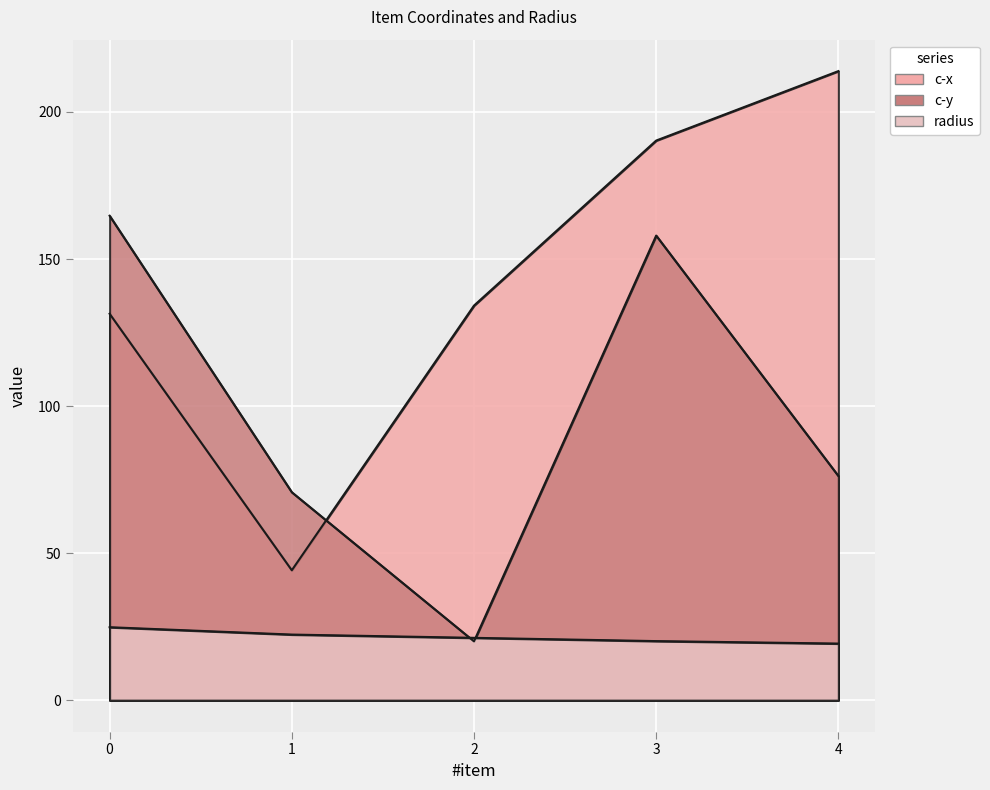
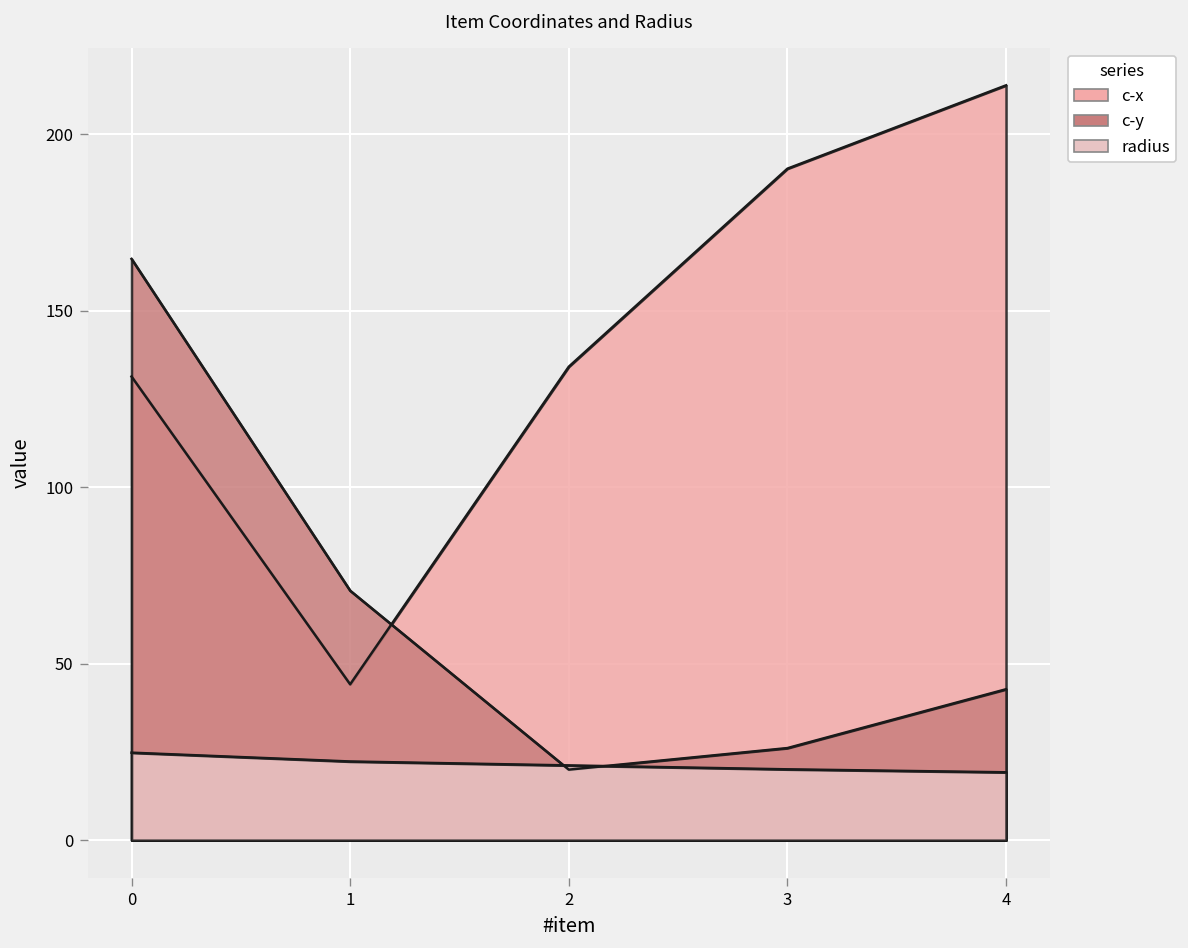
c-y, 3: 158 -> 26
c-y, 4: 76 -> 43
